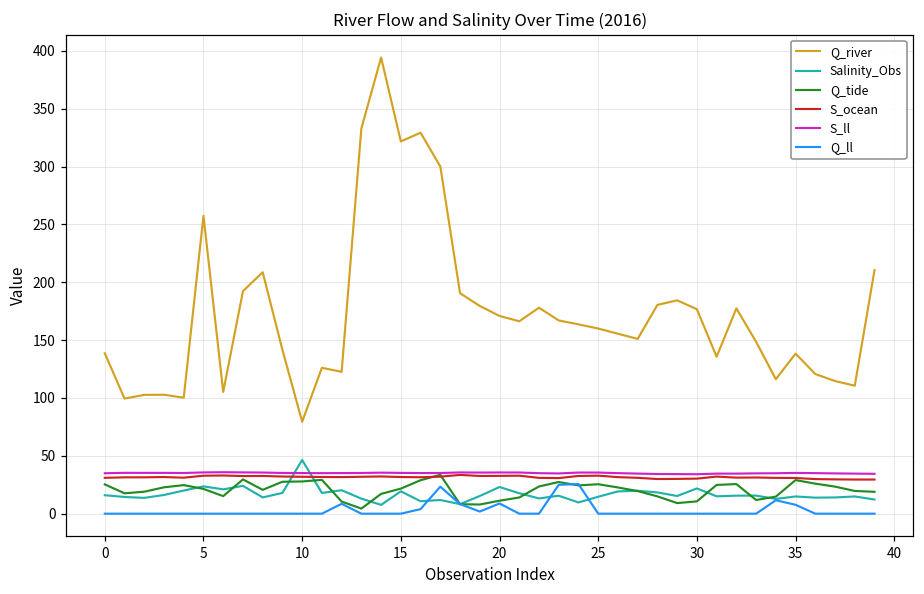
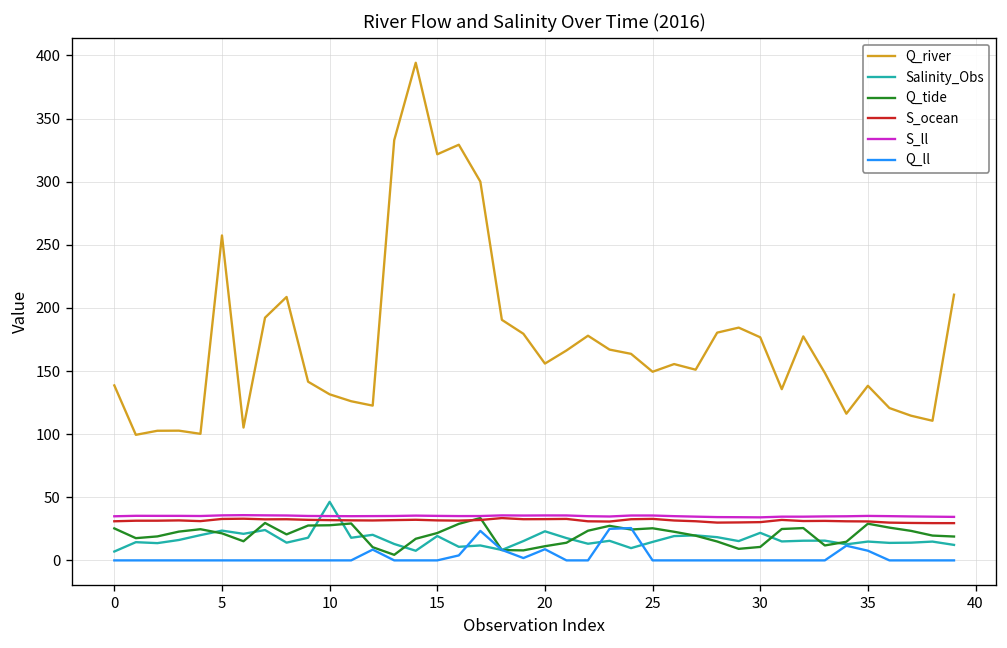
Salinity_Obs, 0: 16 -> 7
Q_river, 10: 79 -> 132
Q_river, 20: 171 -> 156
Q_river, 25: 160 -> 149
